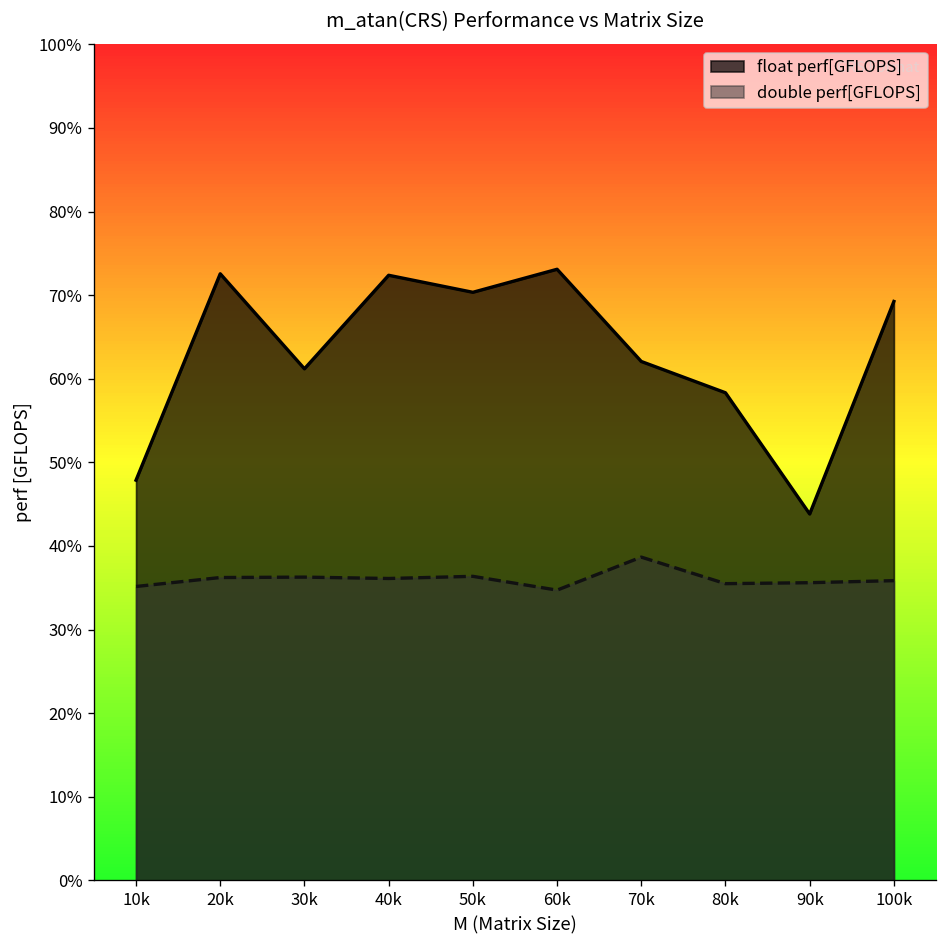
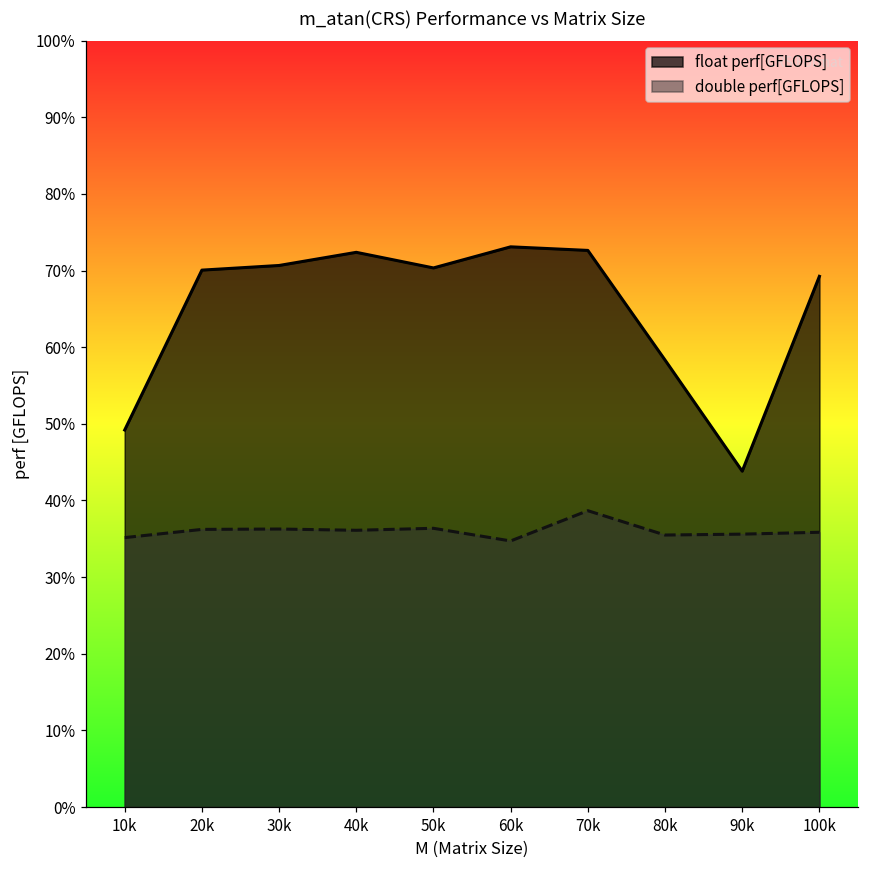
float perf[GFLOPS], 10k: 48% -> 49%
float perf[GFLOPS], 20k: 73% -> 70%
float perf[GFLOPS], 30k: 61% -> 71%
float perf[GFLOPS], 70k: 62% -> 73%
